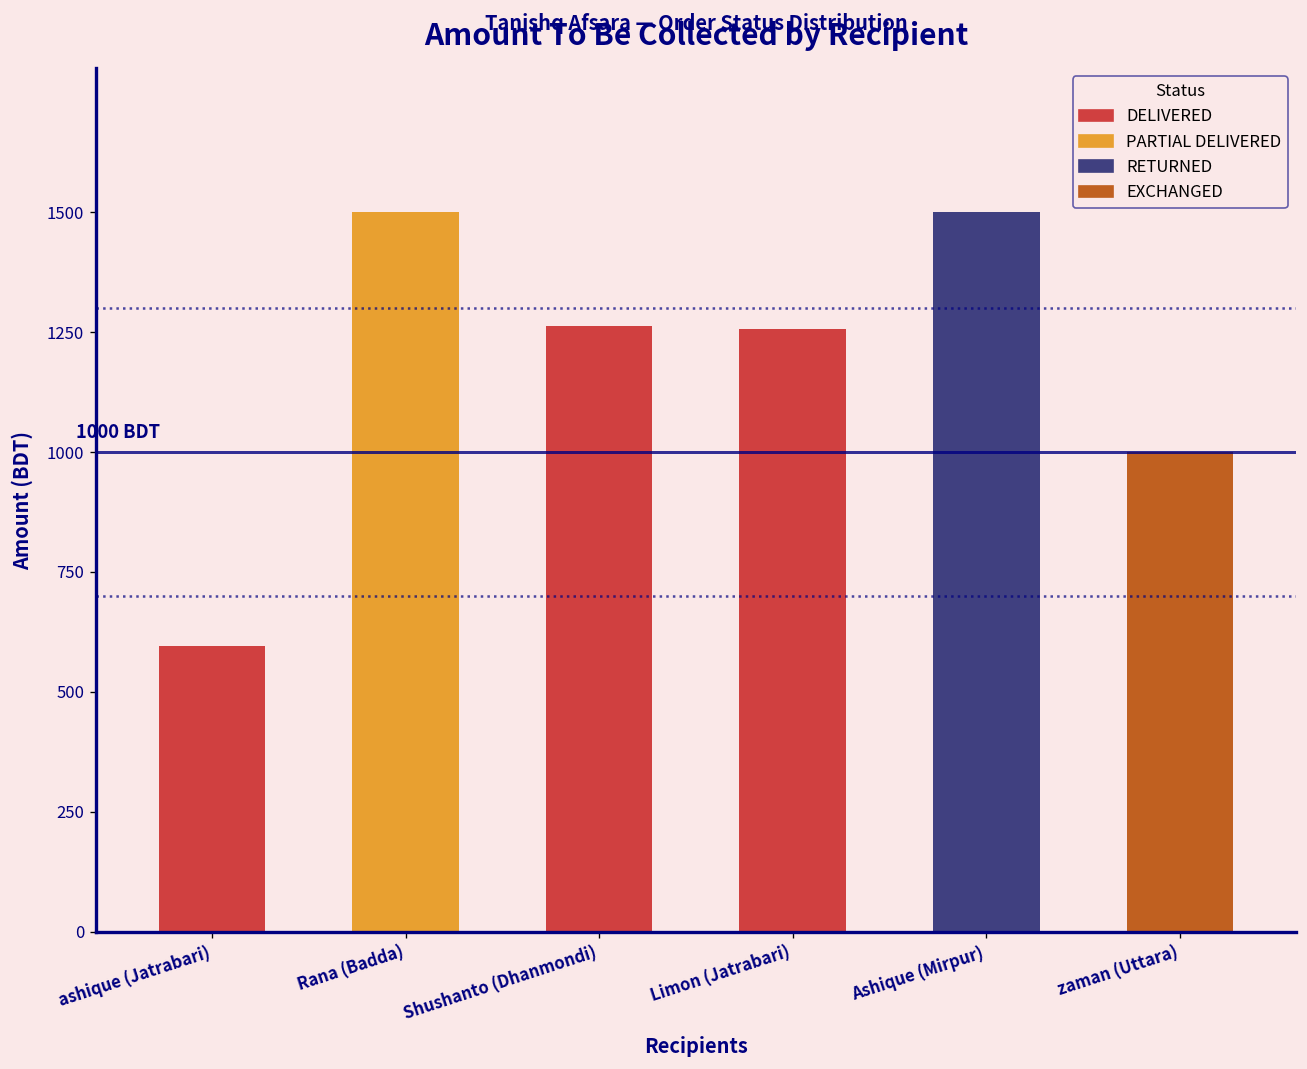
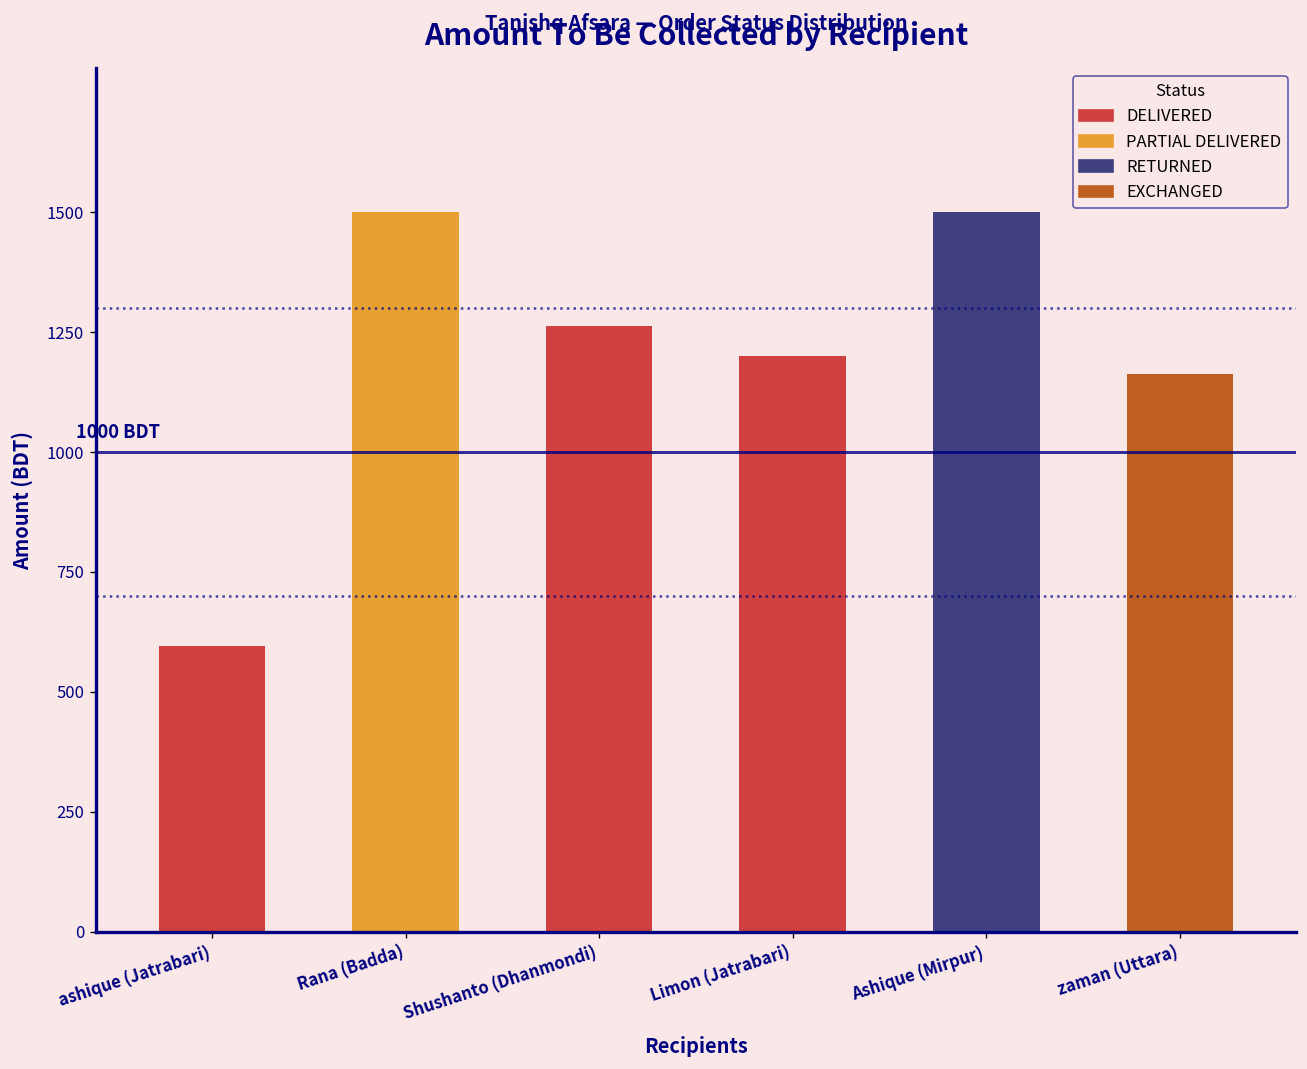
Limon (Jatrabari): 1260 -> 1200
zaman (Uttara): 1000 -> 1160
